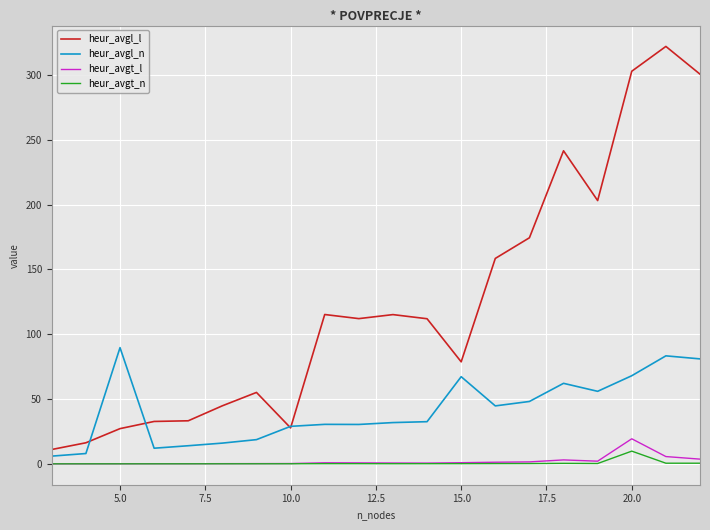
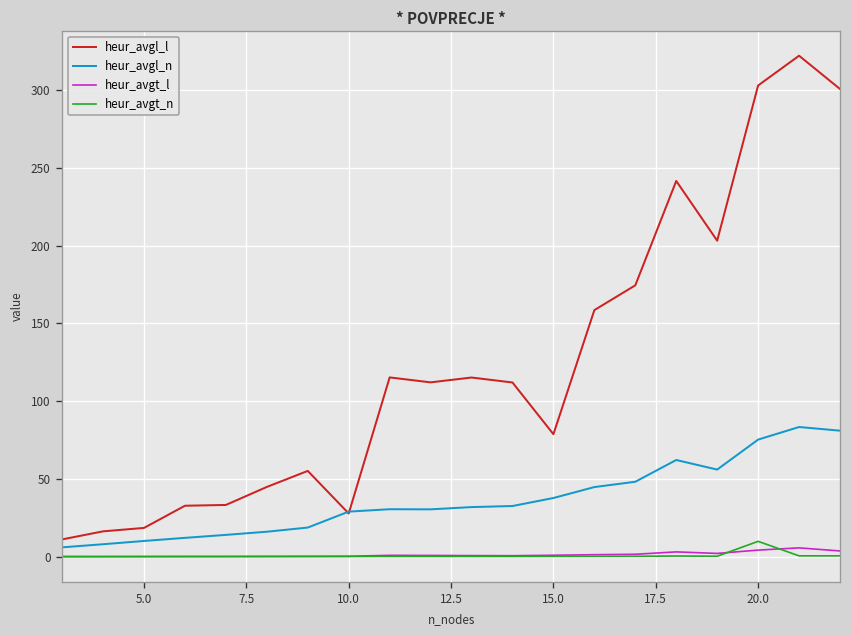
heur_avgl_l, 5.0: 27 -> 18
heur_avgl_n, 5.0: 90 -> 10
heur_avgl_n, 15.0: 67 -> 38
heur_avgl_n, 20.0: 68 -> 75
heur_avgt_l, 20.0: 19 -> 4
